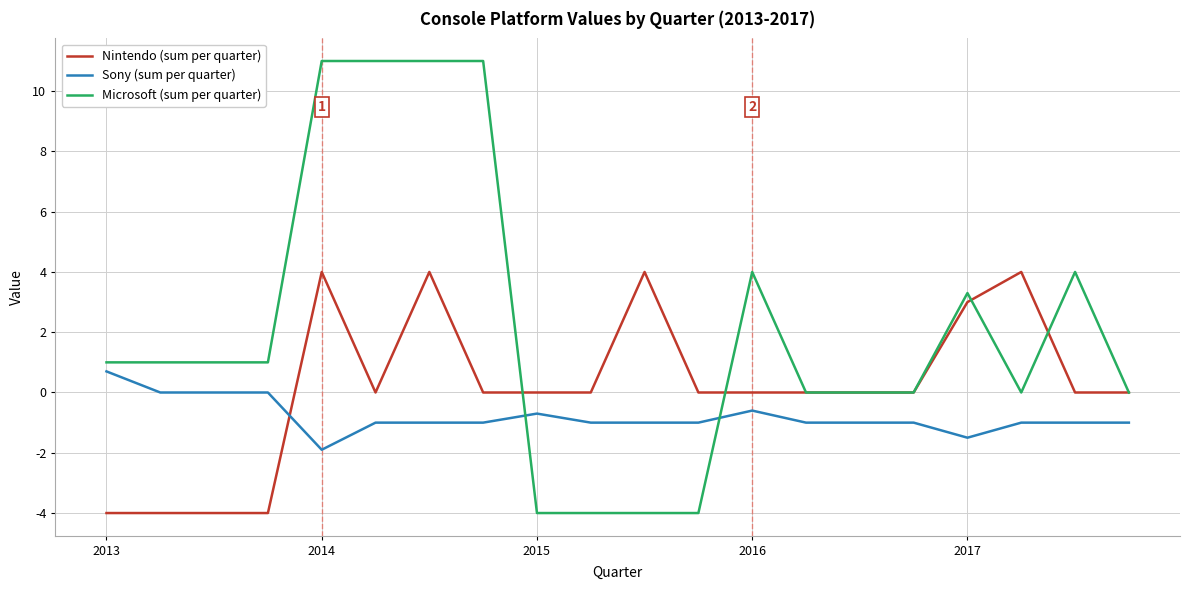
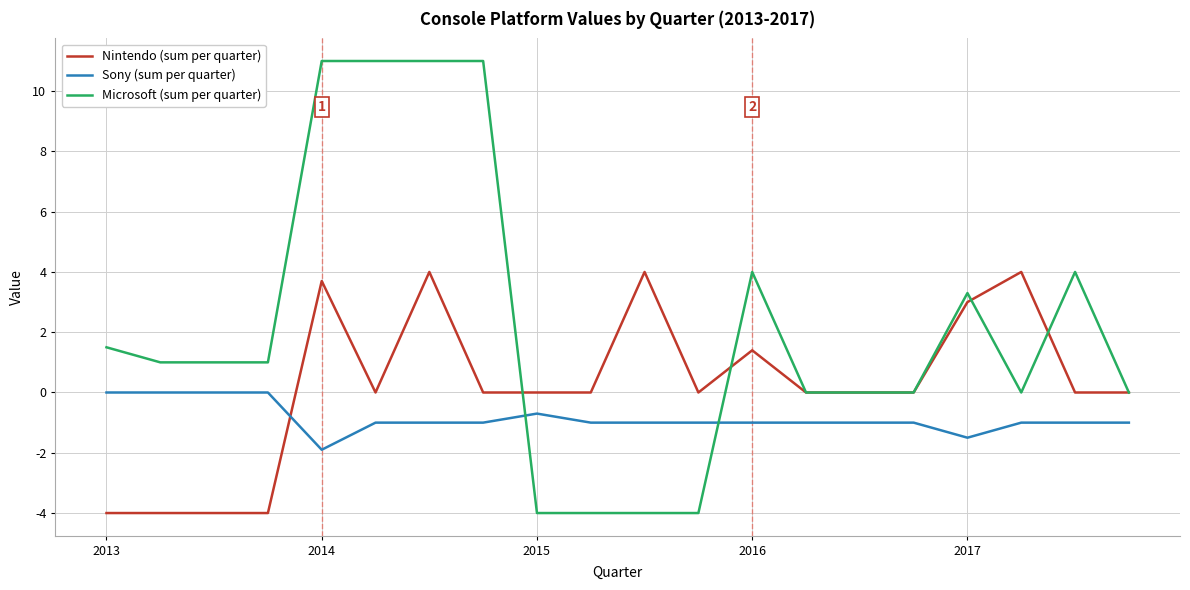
Sony (sum per quarter), 2013: 0.7 -> 0.0
Microsoft (sum per quarter), 2013: 1.0 -> 1.5
Nintendo (sum per quarter), 2014: 4.0 -> 3.7
Nintendo (sum per quarter), 2016: 0.0 -> 1.4
Sony (sum per quarter), 2016: -0.6 -> -1.0
